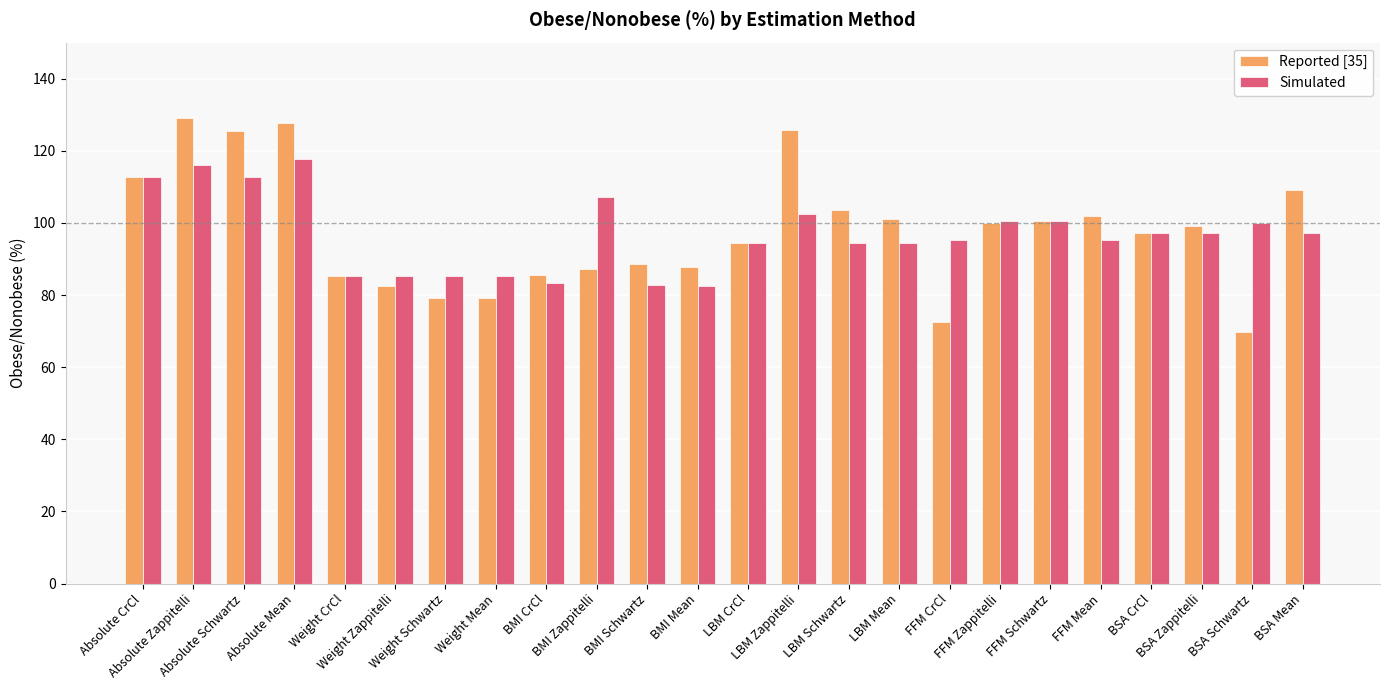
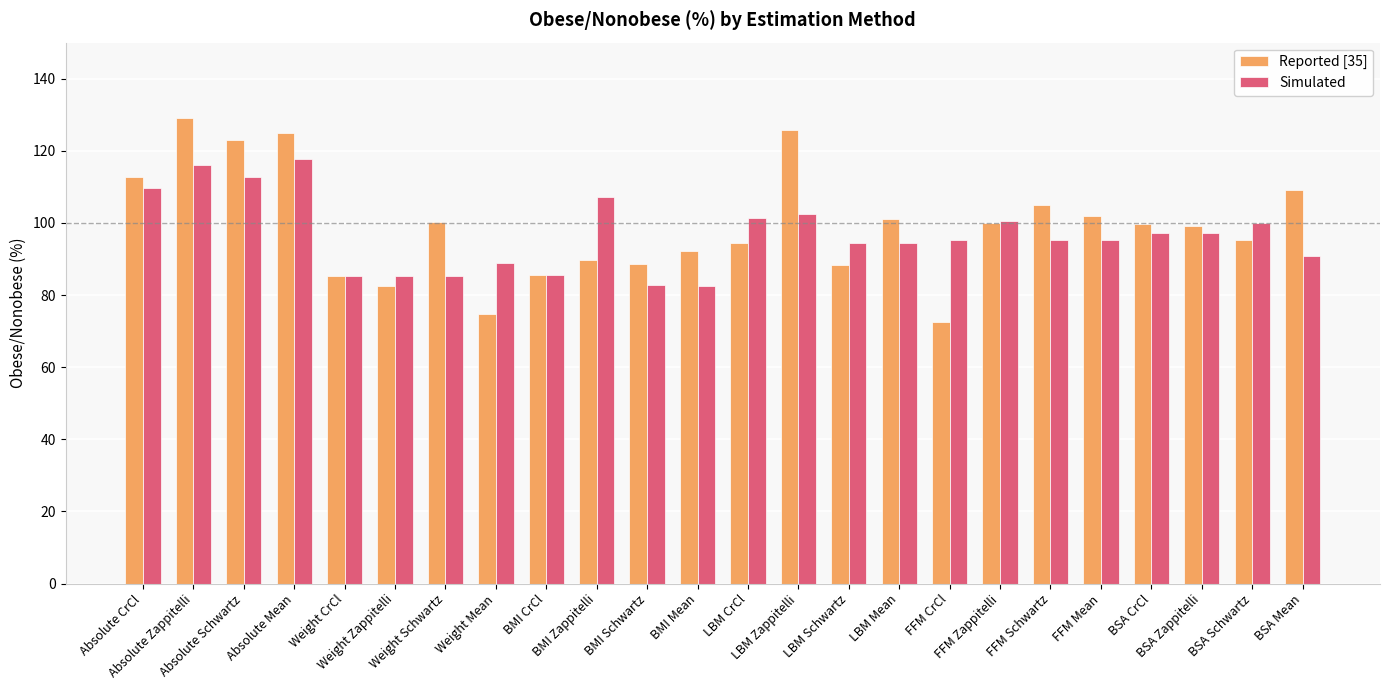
Simulated, Absolute CrCl: 113 -> 110
Reported [35], Absolute Schwartz: 125 -> 123
Reported [35], Absolute Mean: 128 -> 125
Reported [35], Weight Schwartz: 79 -> 100
Reported [35], Weight Mean: 79 -> 75
Simulated, Weight Mean: 85 -> 89
Simulated, BMI CrCl: 83 -> 86
Reported [35], BMI Zappitelli: 87 -> 90
Reported [35], BMI Mean: 88 -> 92
Simulated, LBM CrCl: 94 -> 102
Reported [35], LBM Schwartz: 104 -> 88
Reported [35], FFM Schwartz: 101 -> 105
Simulated, FFM Schwartz: 101 -> 95
Reported [35], BSA CrCl: 97 -> 100
Reported [35], BSA Schwartz: 70 -> 95
Simulated, BSA Mean: 97 -> 91
